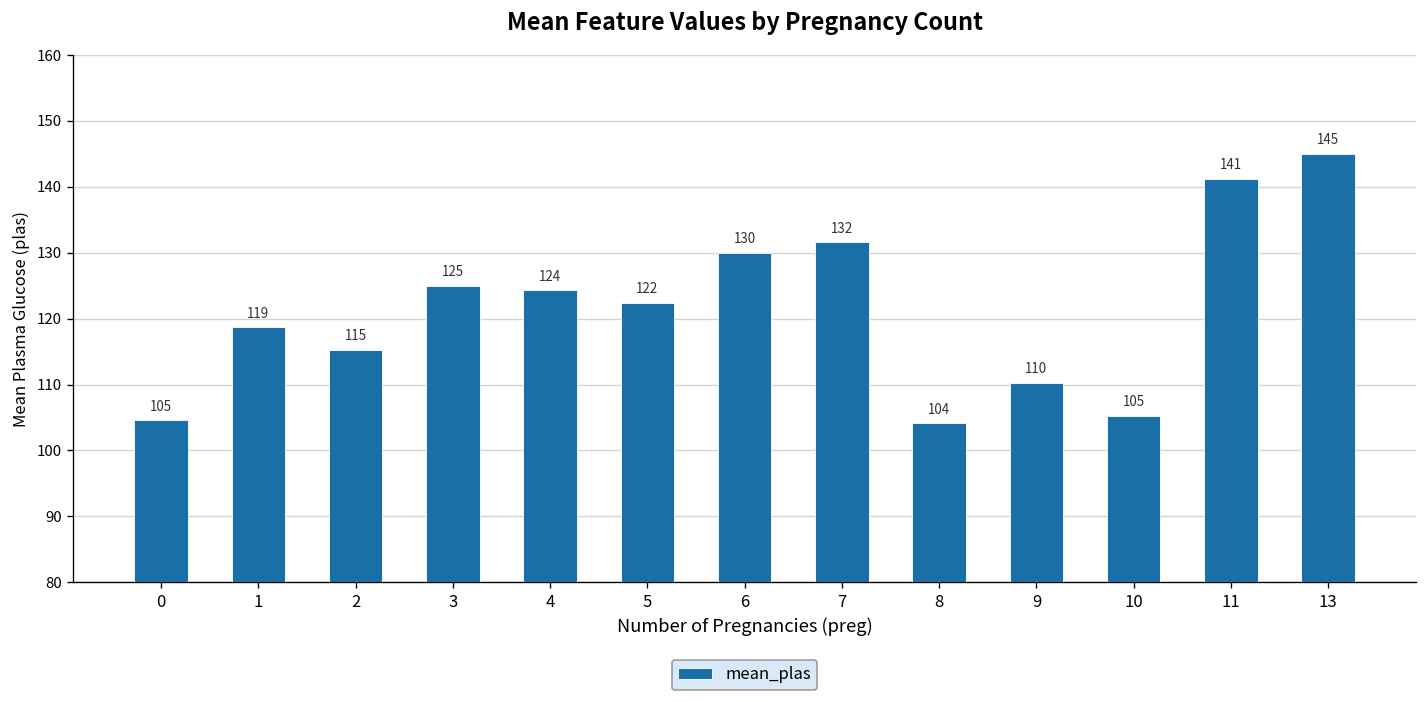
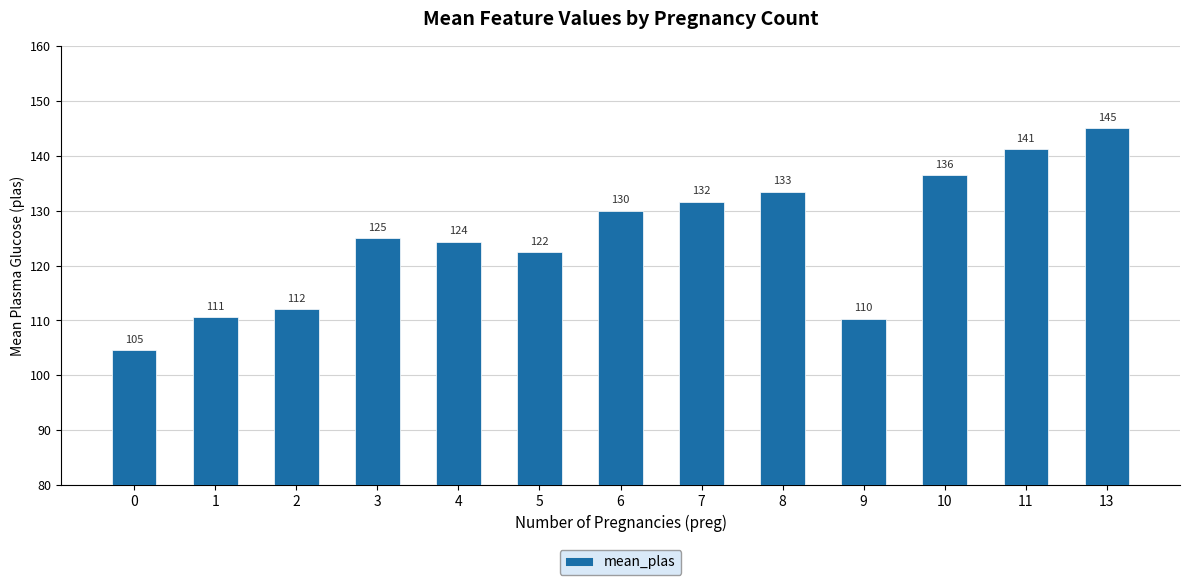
1: 119 -> 111
2: 115 -> 112
8: 104 -> 133
10: 105 -> 136
